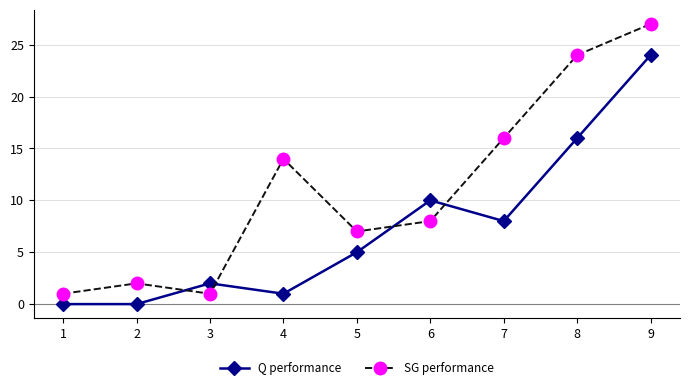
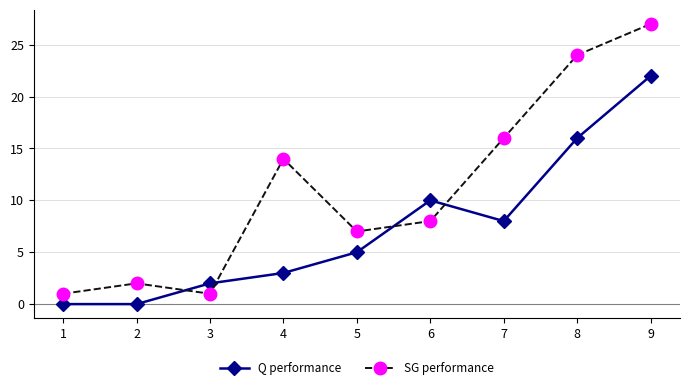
Q performance, 4: 1 -> 3
Q performance, 9: 24 -> 22
